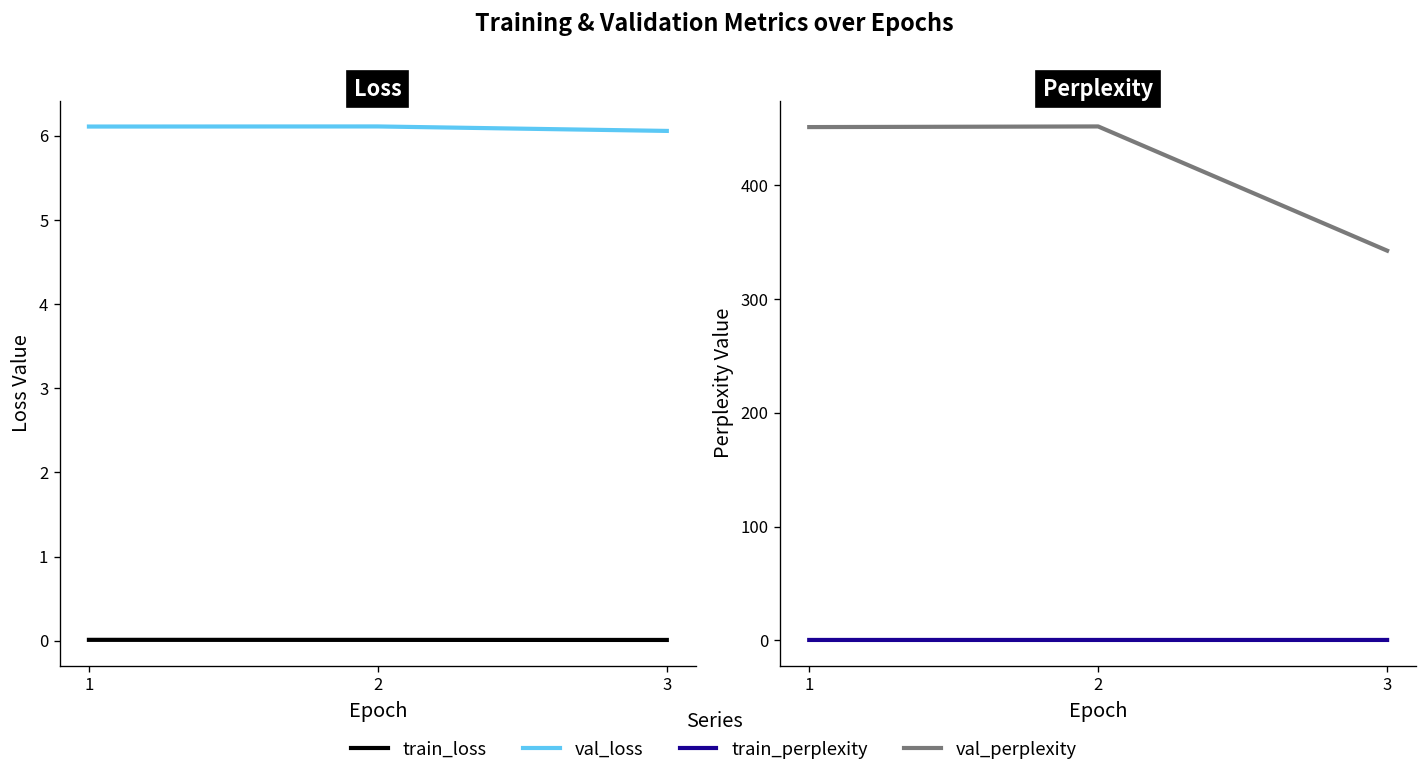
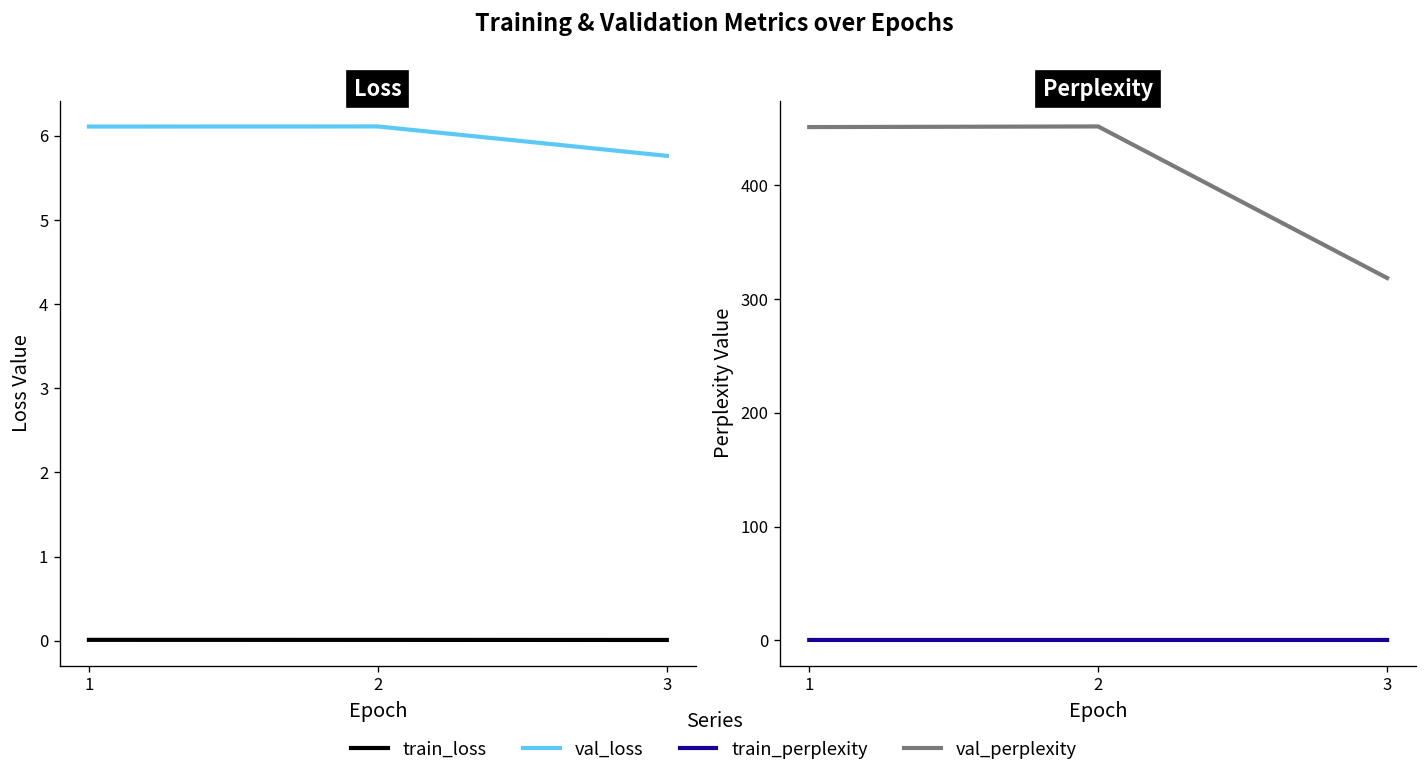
Loss, val_loss, 3: 6.1 -> 5.8
Perplexity, val_perplexity, 3: 340 -> 320
